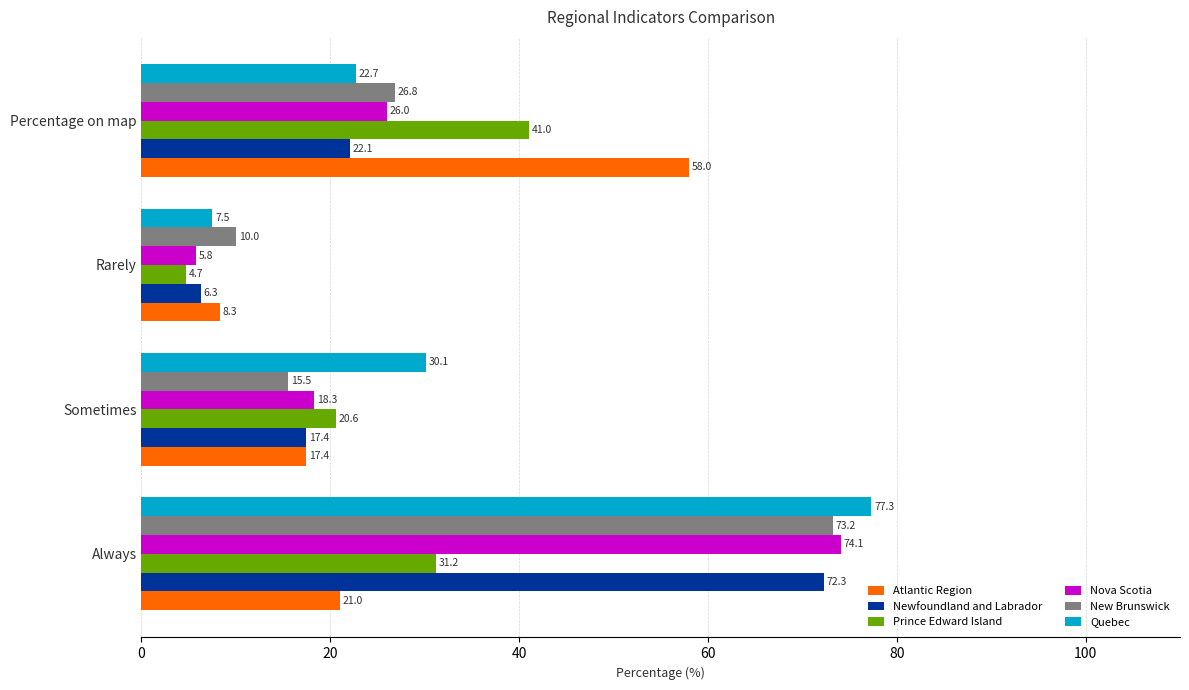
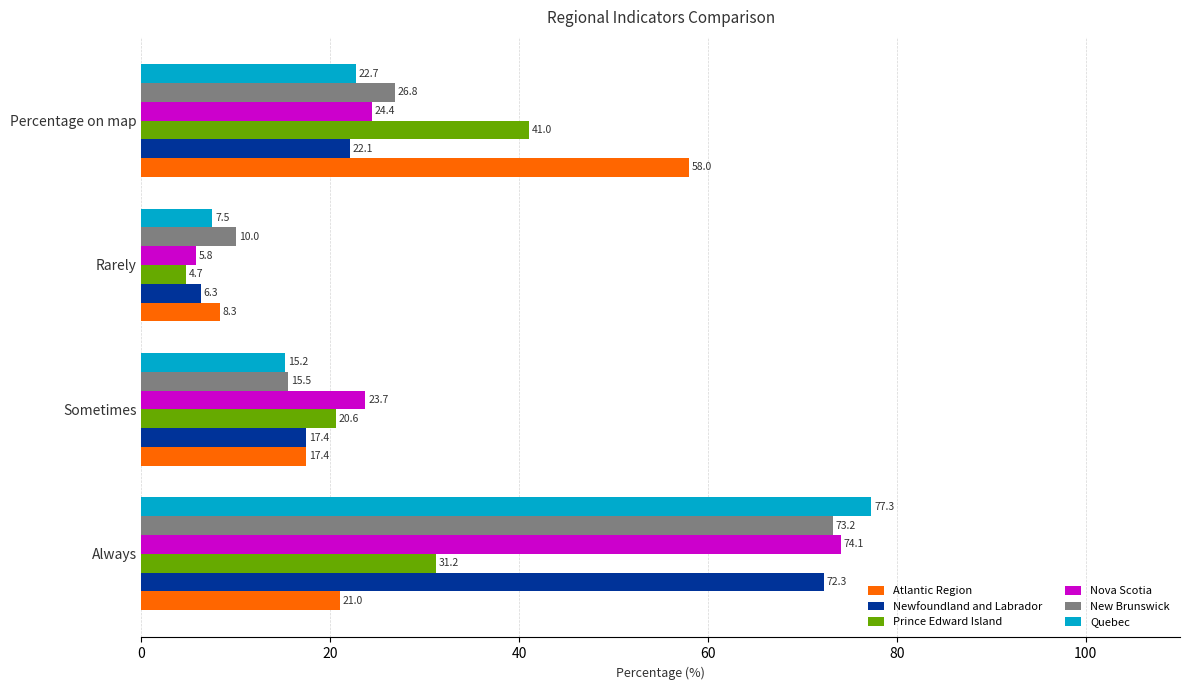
Nova Scotia, Percentage on map: 26.0 -> 24.4
Quebec, Sometimes: 30.1 -> 15.2
Nova Scotia, Sometimes: 18.3 -> 23.7
